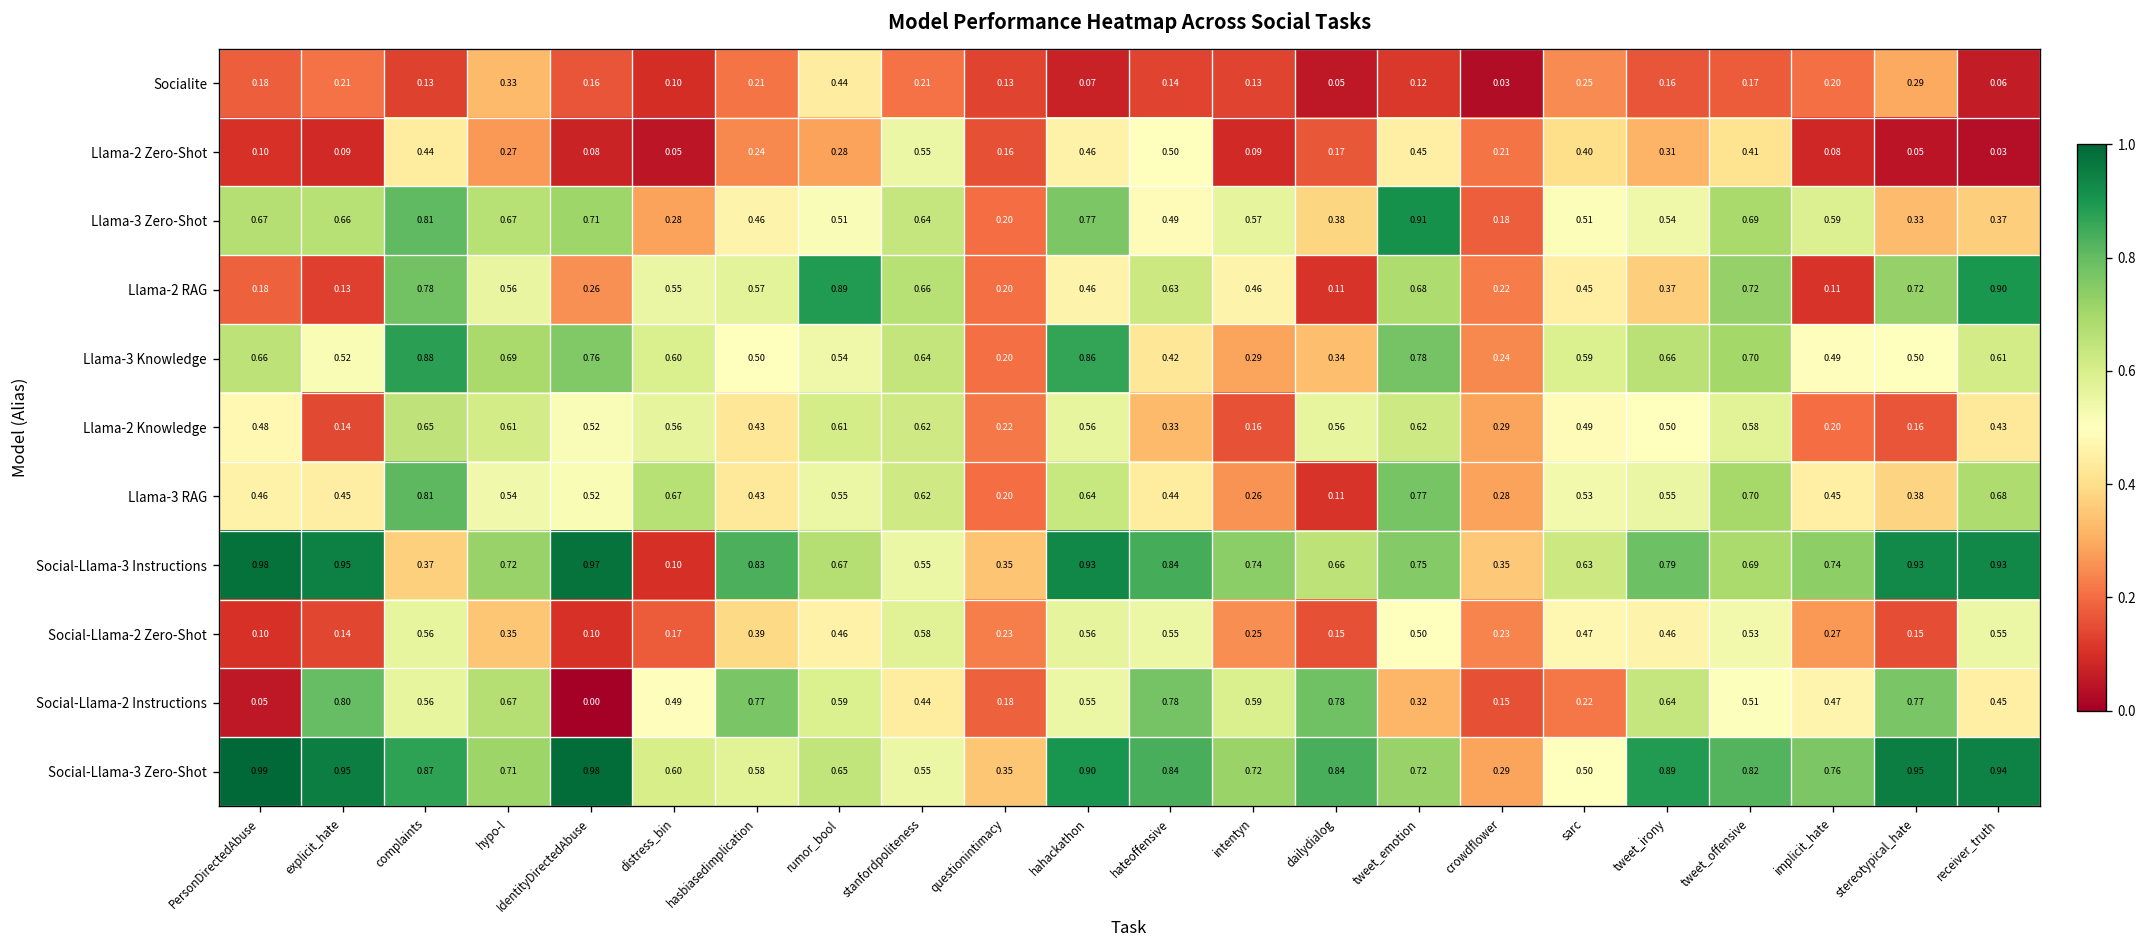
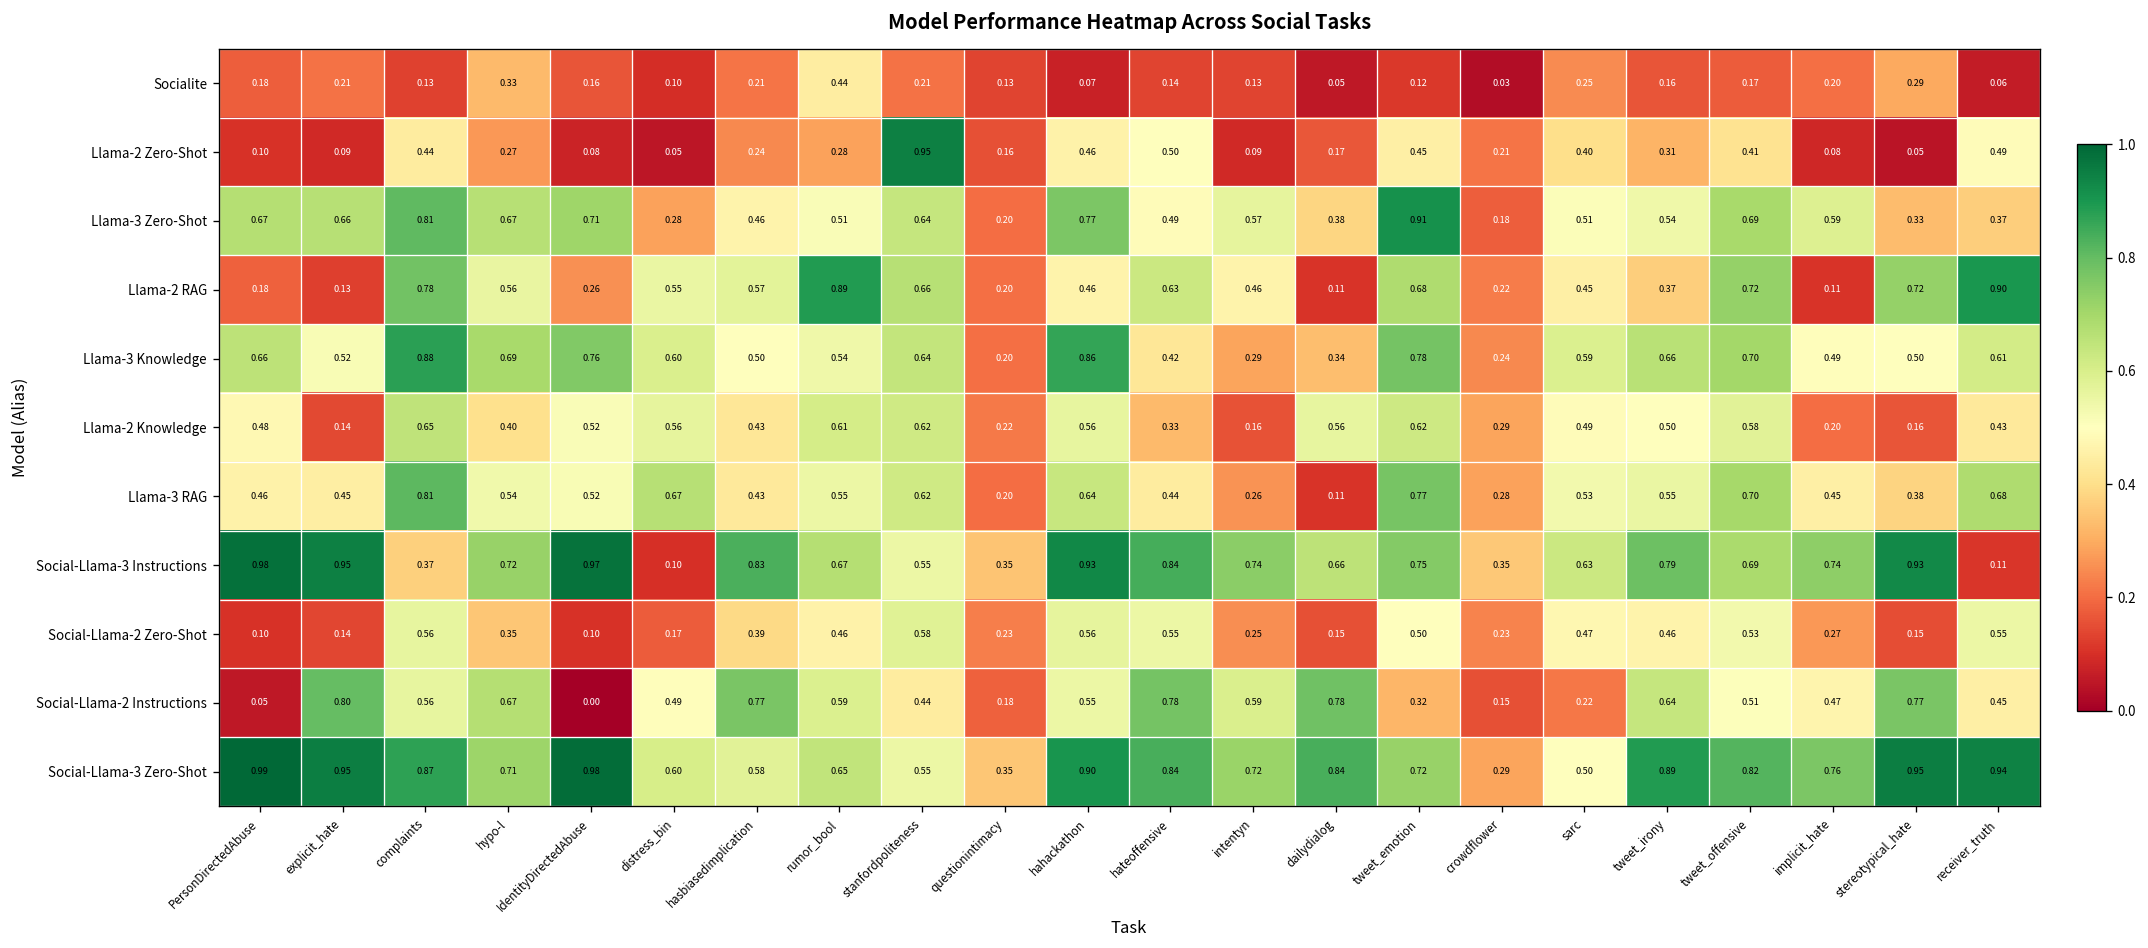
Llama-2 Zero-Shot, stanfordpoliteness: 0.55 -> 0.95
Llama-2 Zero-Shot, receiver_truth: 0.03 -> 0.49
Llama-2 Knowledge, hypo-l: 0.61 -> 0.40
Social-Llama-3 Instructions, receiver_truth: 0.93 -> 0.11
